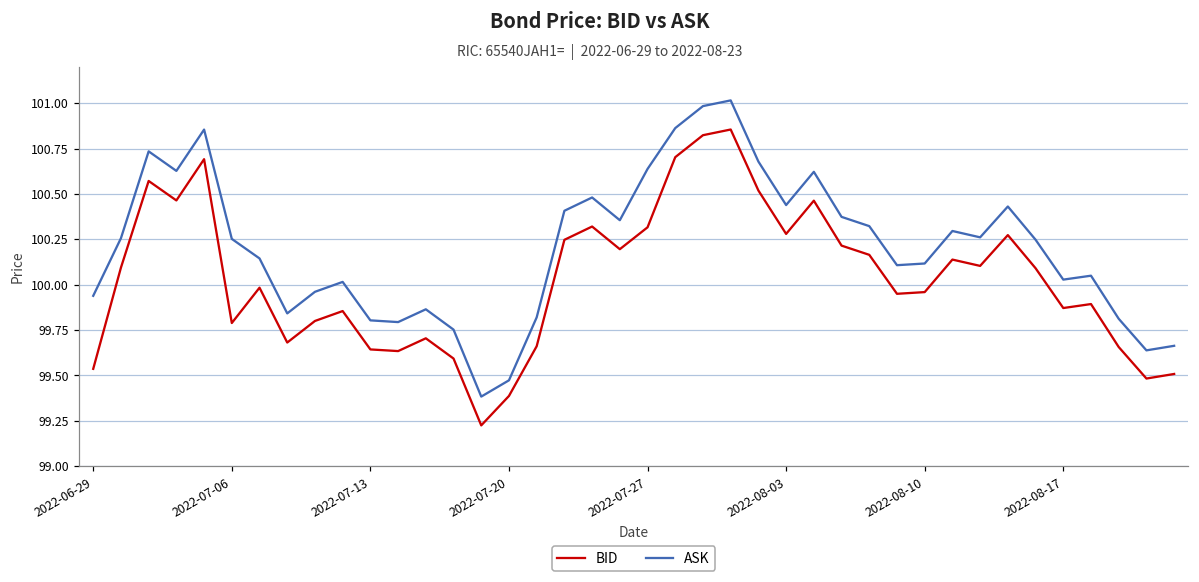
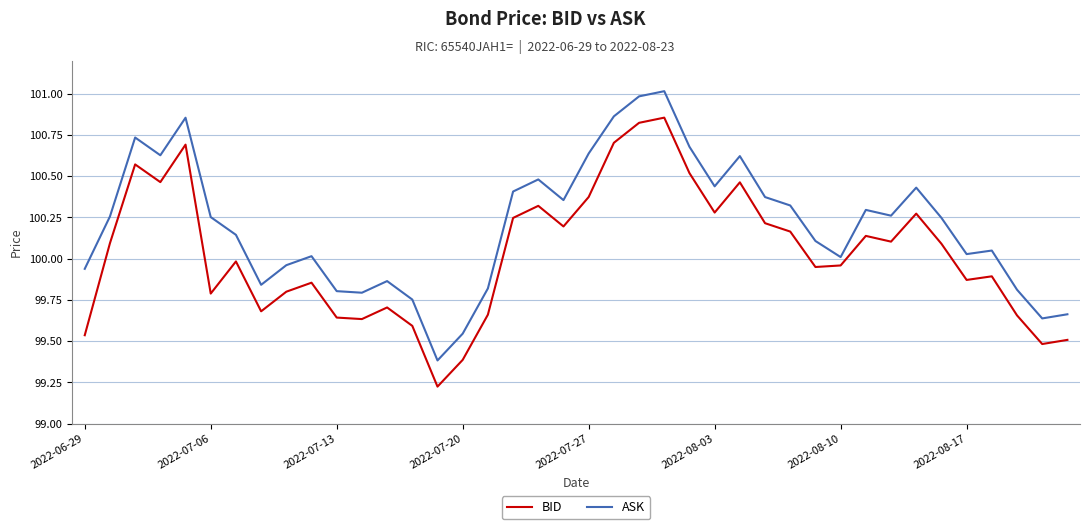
ASK, 2022-07-20: 99.47 -> 99.55
BID, 2022-07-27: 100.32 -> 100.37
ASK, 2022-08-10: 100.12 -> 100.01
